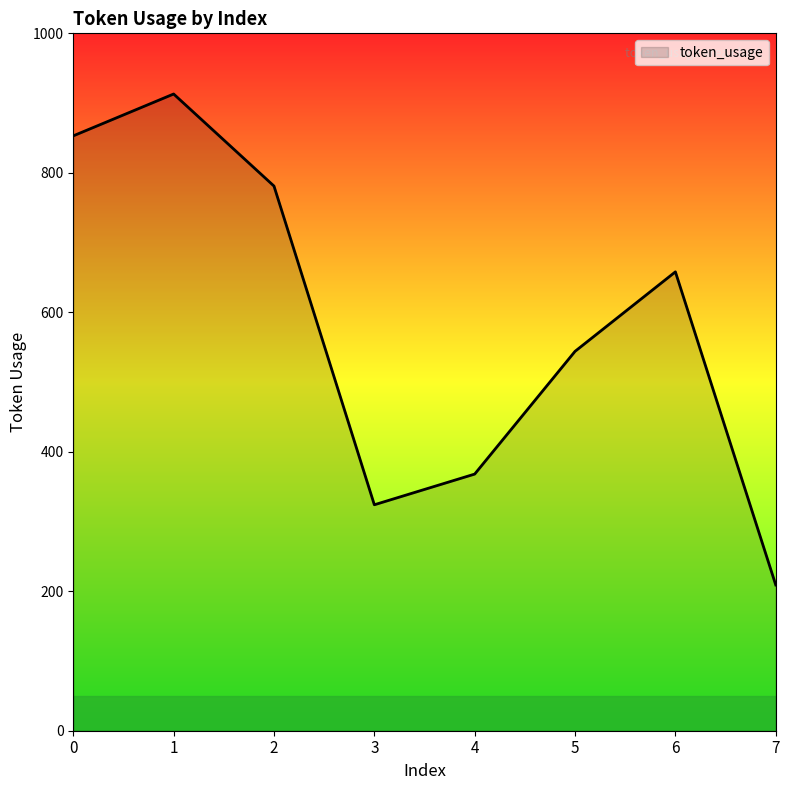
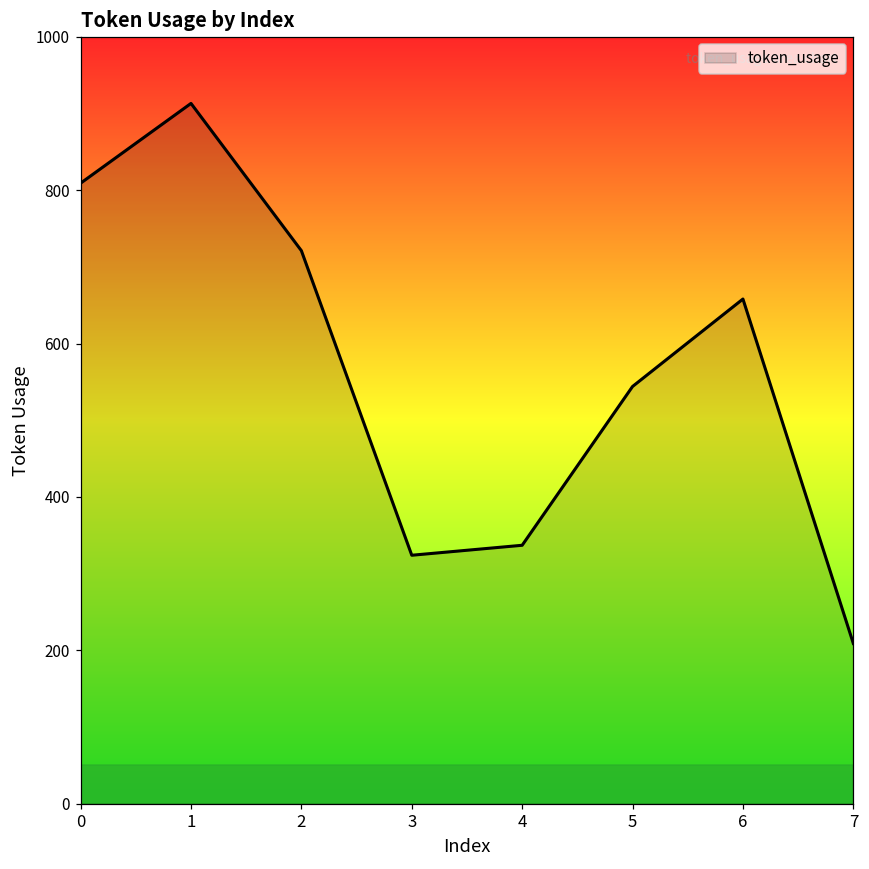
0: 850 -> 810
2: 780 -> 720
4: 370 -> 340
